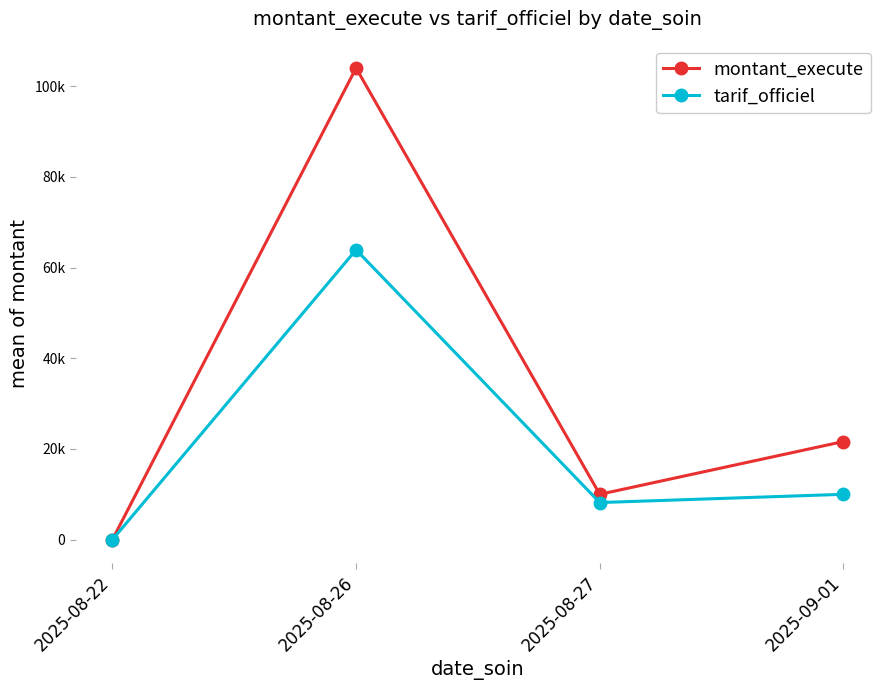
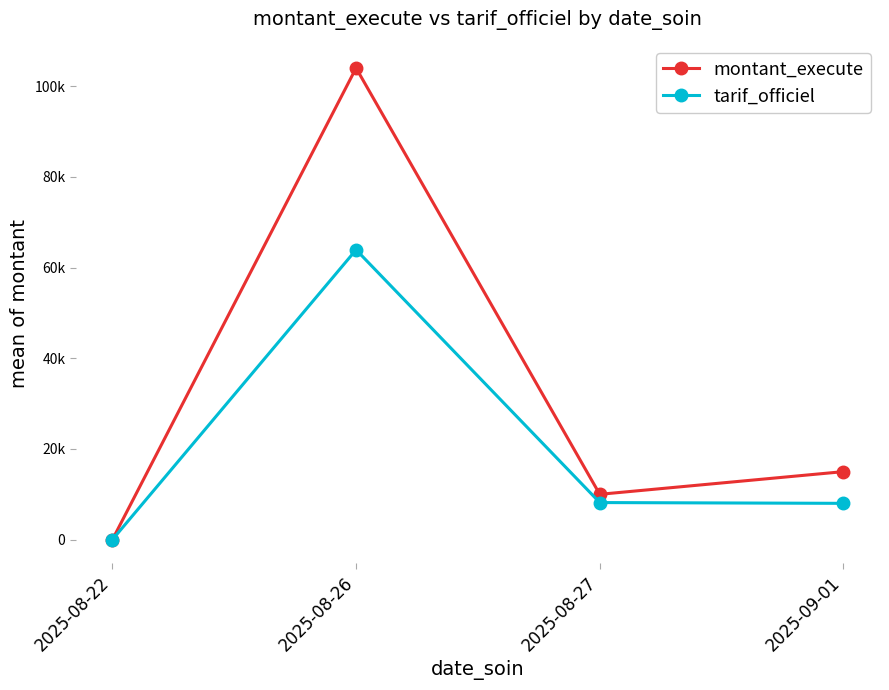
montant_execute, 2025-09-01: 22000 -> 15000
tarif_officiel, 2025-09-01: 10000 -> 8000
